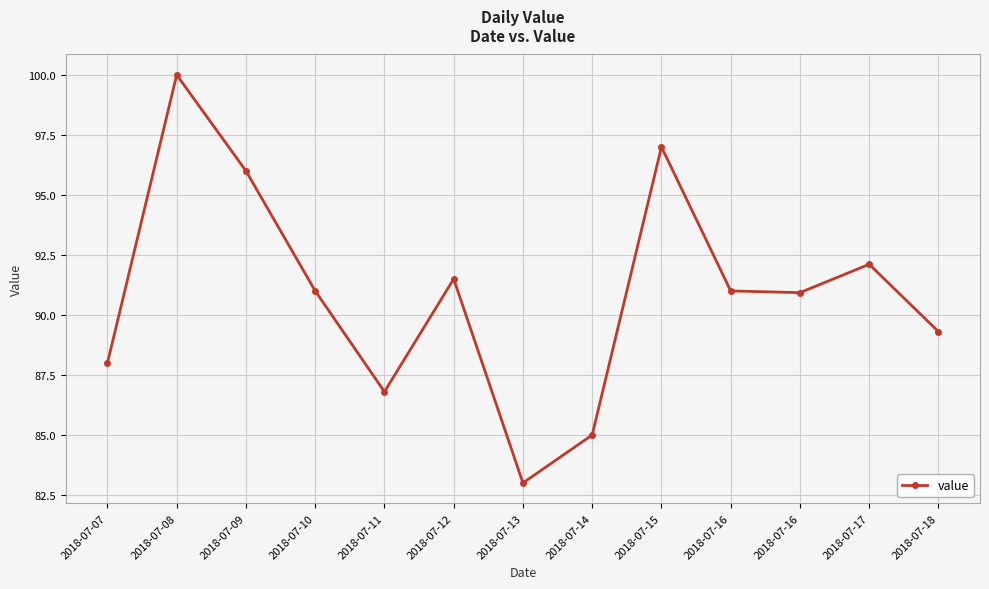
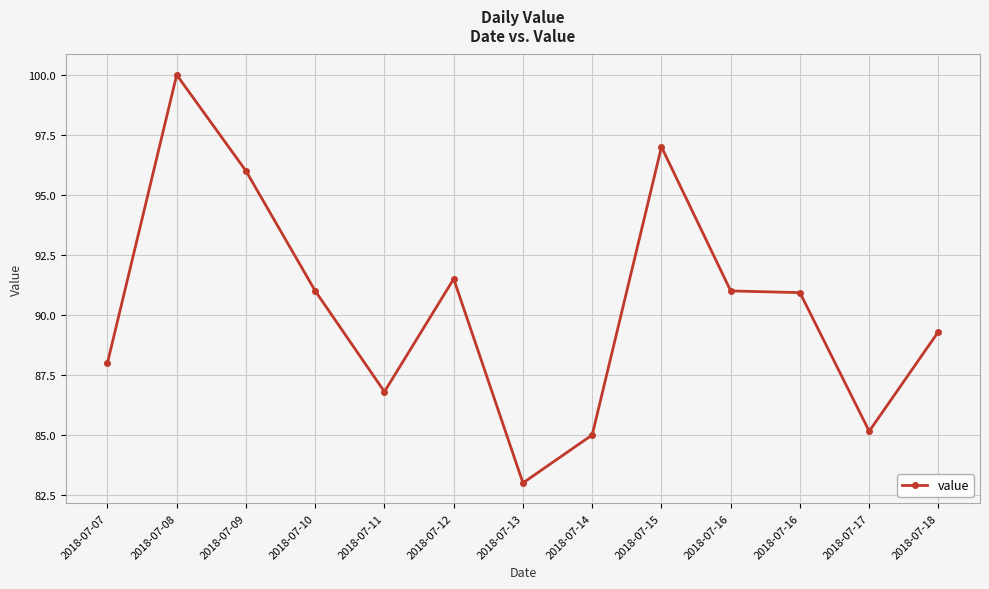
2018-07-17: 92.1 -> 85.2
